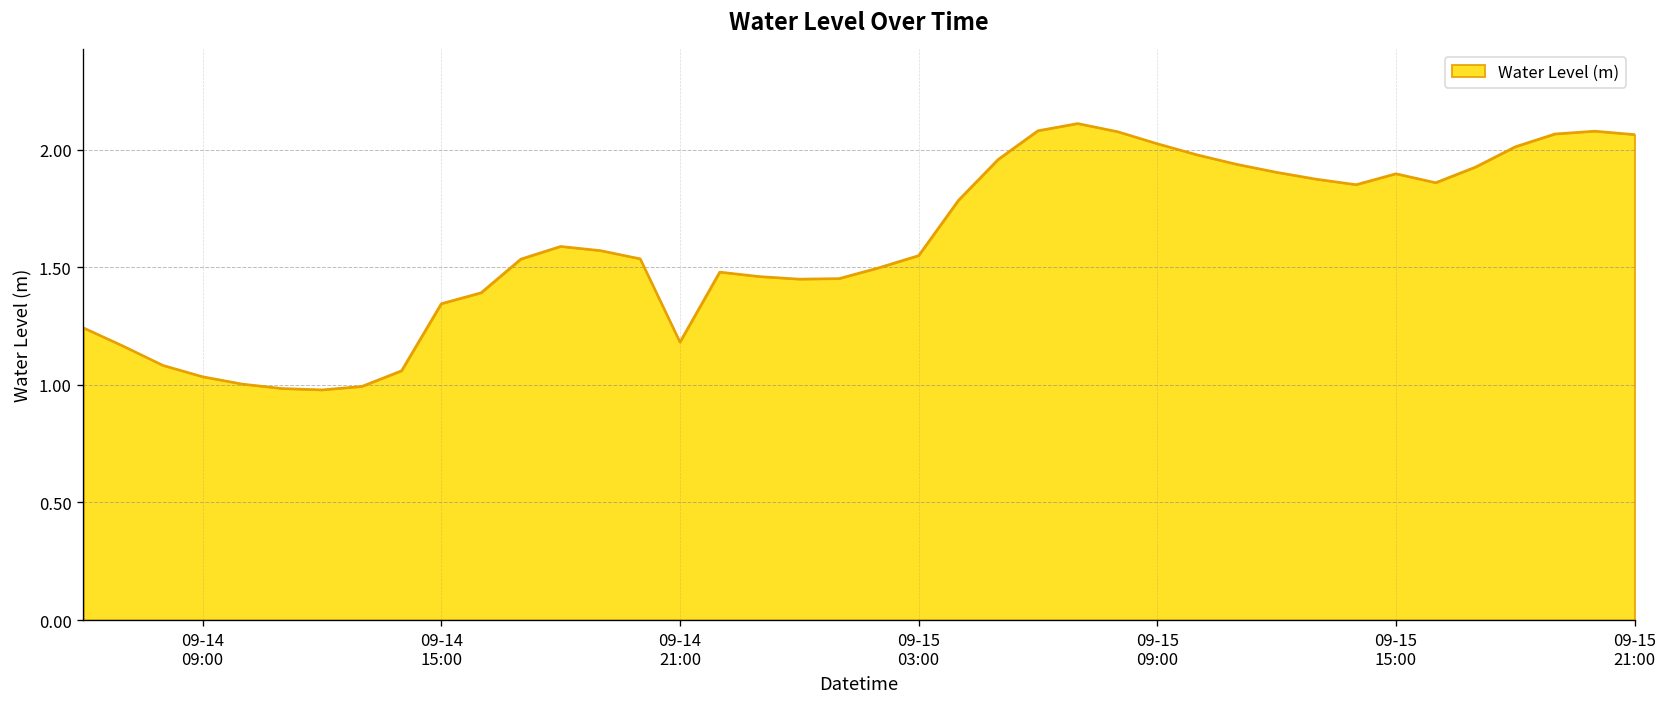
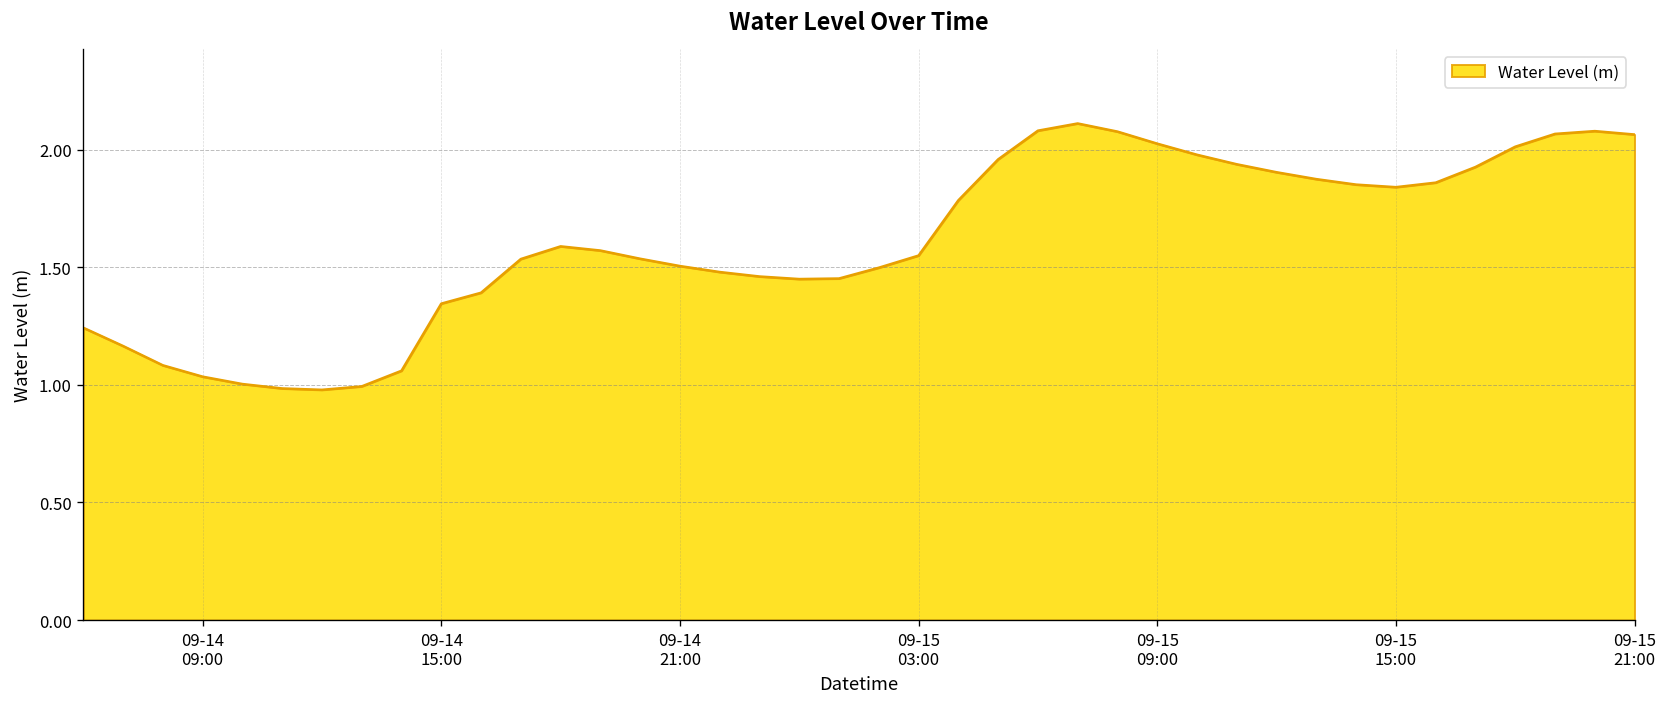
09-14 21:00: 1.18 -> 1.51
09-15 15:00: 1.90 -> 1.84
